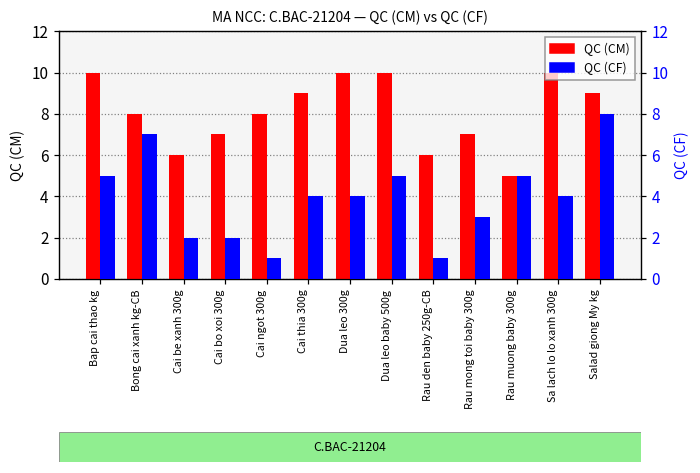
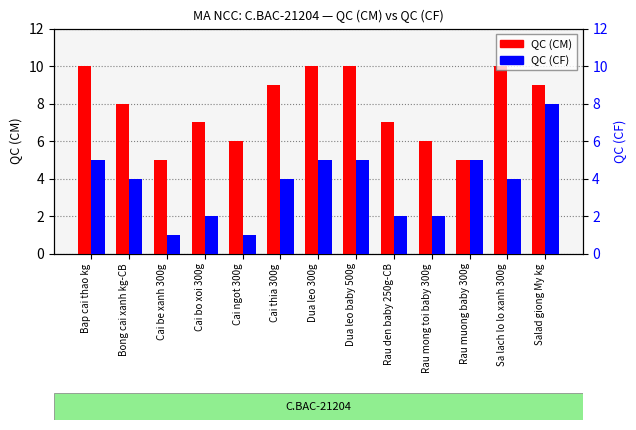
QC (CM), Cai be xanh 300g: 6 -> 5
QC (CM), Cai ngot 300g: 8 -> 6
QC (CM), Rau den baby 250g-CB: 6 -> 7
QC (CM), Rau mong toi baby 300g: 7 -> 6
QC (CF), Bong cai xanh kg-CB: 7 -> 4
QC (CF), Cai be xanh 300g: 2 -> 1
QC (CF), Dua leo 300g: 4 -> 5
QC (CF), Rau den baby 250g-CB: 1 -> 2
QC (CF), Rau mong toi baby 300g: 3 -> 2
